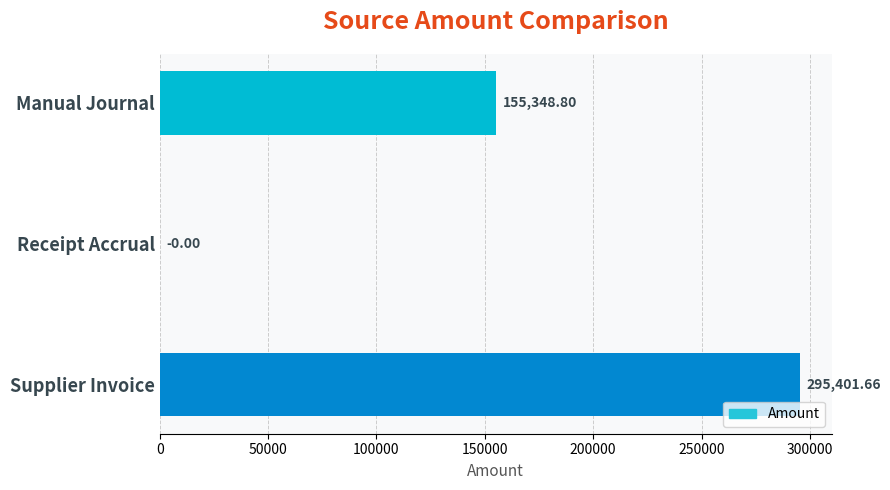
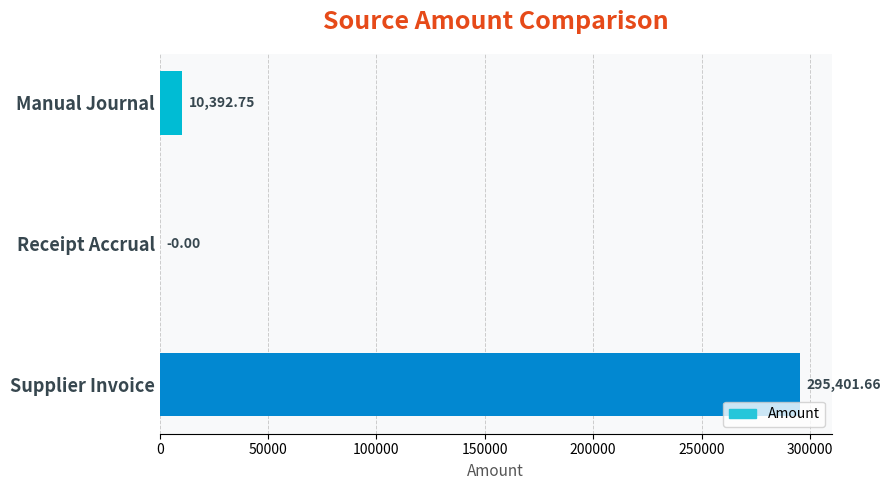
Manual Journal: 155,348.80 -> 10,392.75
